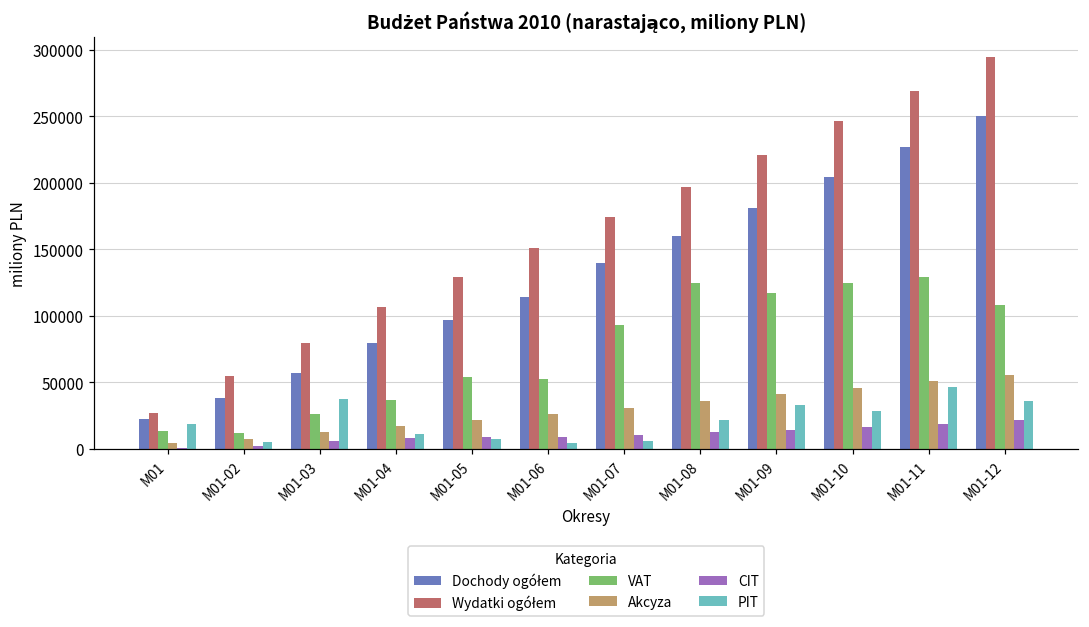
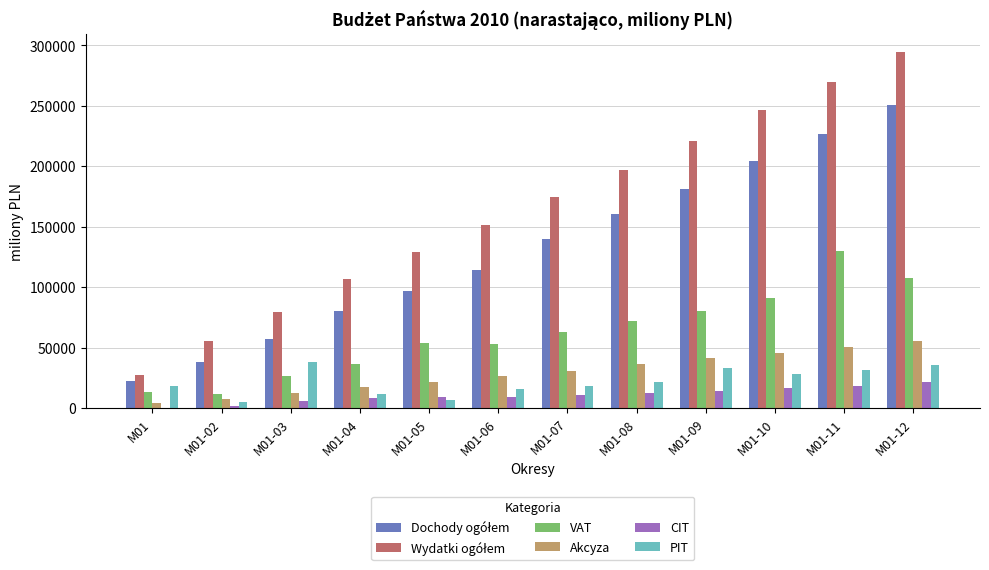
PIT, M01-06: 5000 -> 16000
VAT, M01-07: 93000 -> 63000
PIT, M01-07: 6000 -> 19000
VAT, M01-08: 125000 -> 72000
VAT, M01-09: 117000 -> 80000
VAT, M01-10: 125000 -> 91000
PIT, M01-11: 47000 -> 32000
